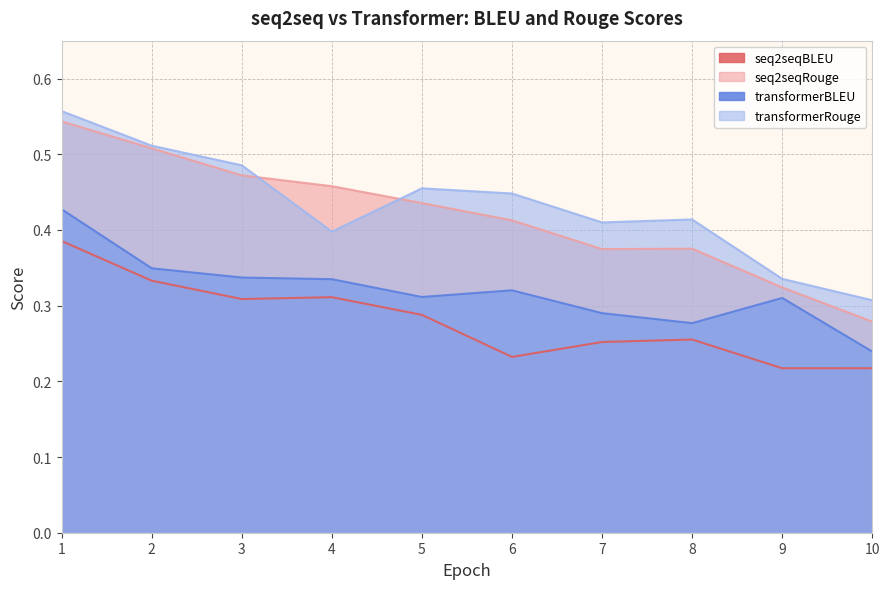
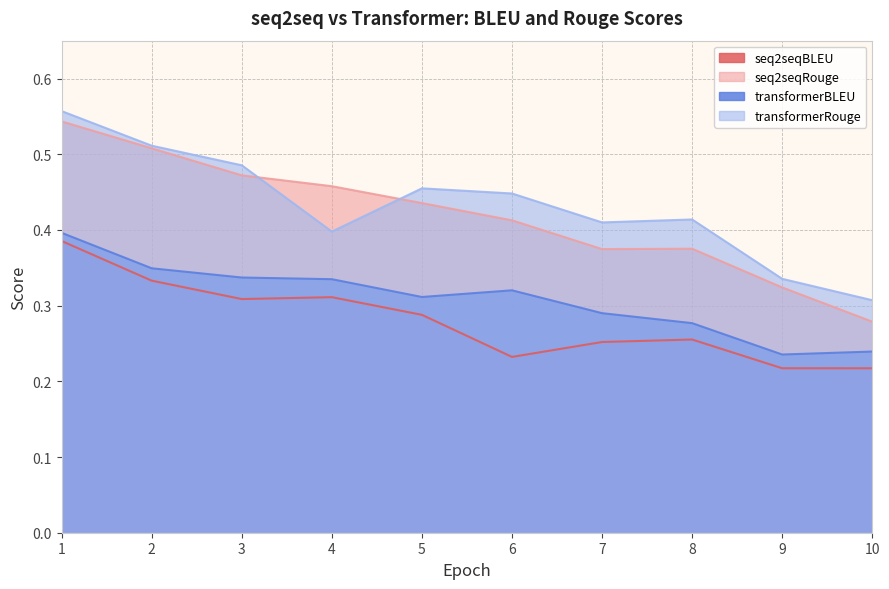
transformerBLEU, 1: 0.43 -> 0.40
transformerBLEU, 9: 0.31 -> 0.24
